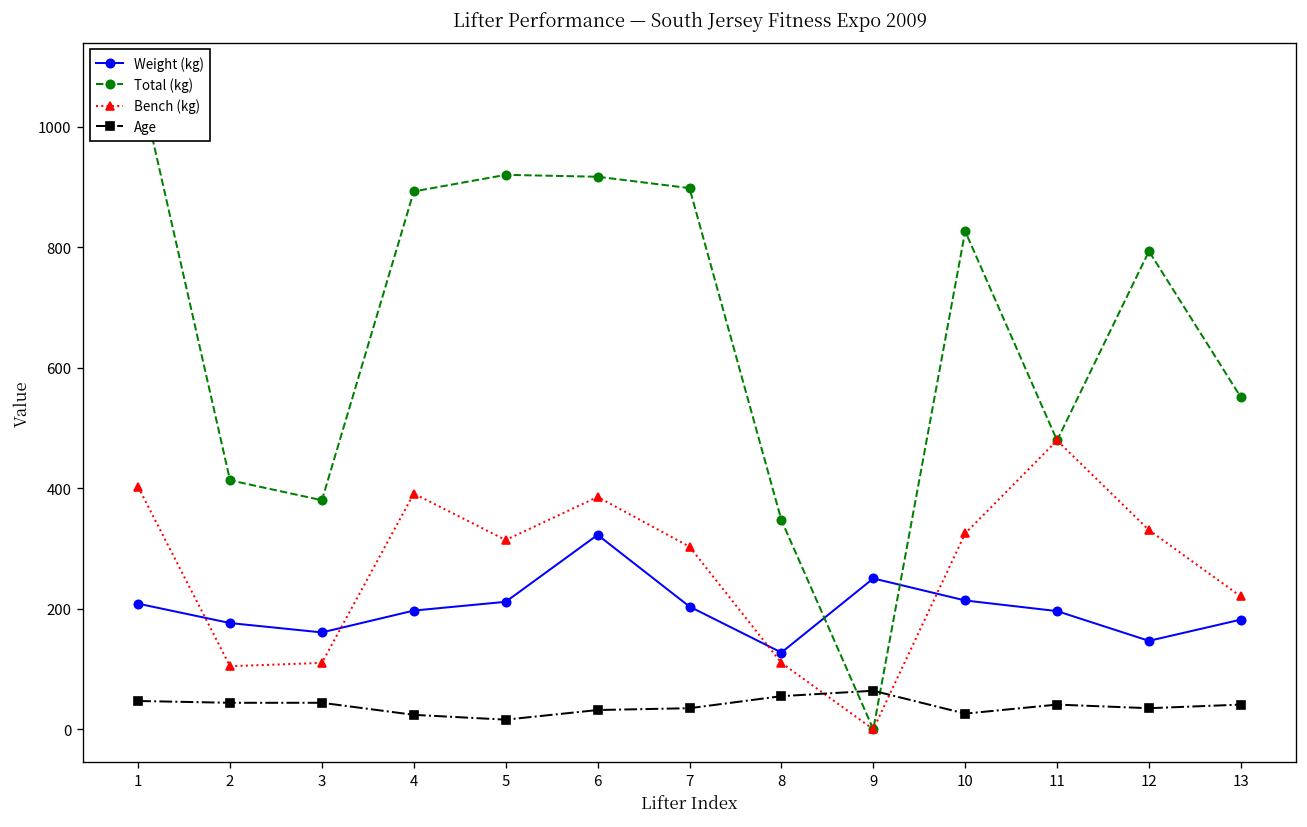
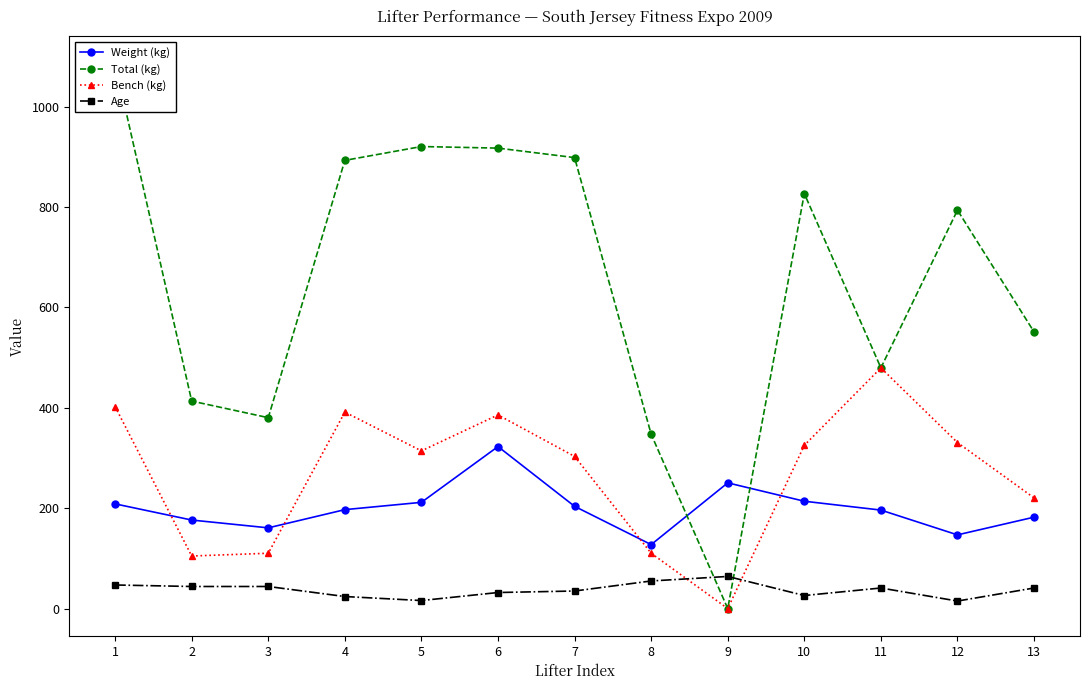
Age, 12: 40 -> 20
